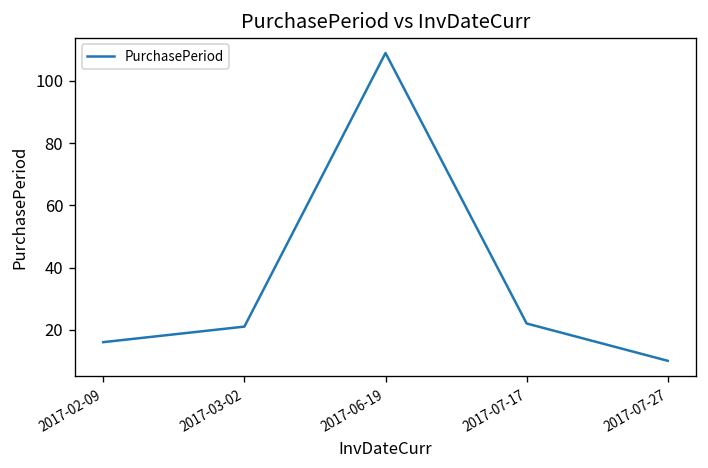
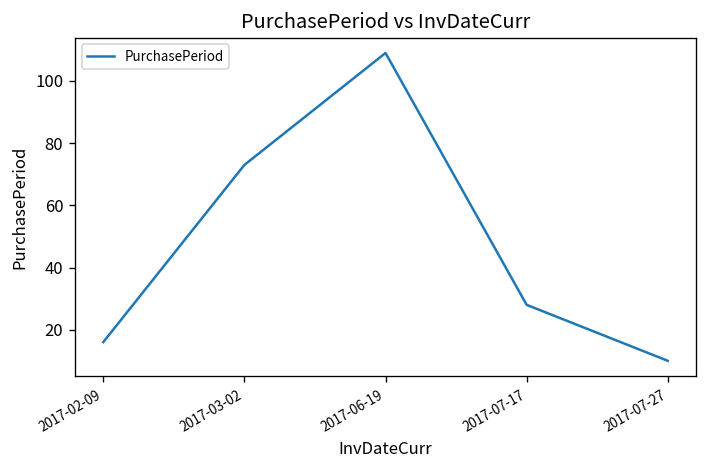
2017-03-02: 21 -> 73
2017-07-17: 22 -> 28
